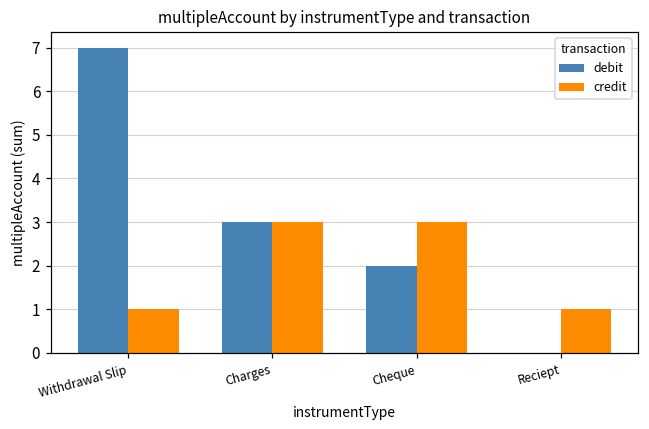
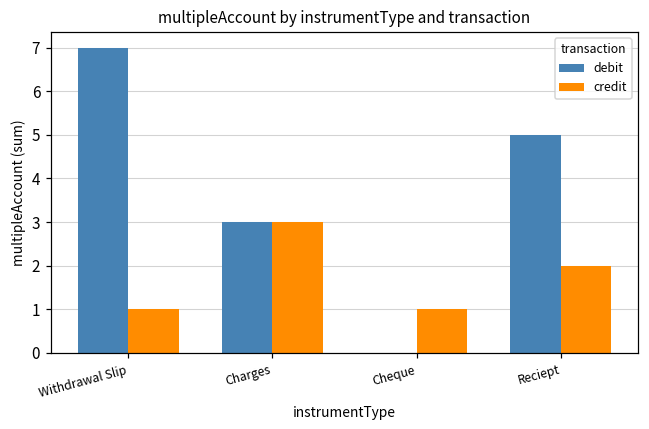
debit, Cheque: 2 -> 0
credit, Cheque: 3 -> 1
debit, Reciept: 0 -> 5
credit, Reciept: 1 -> 2
